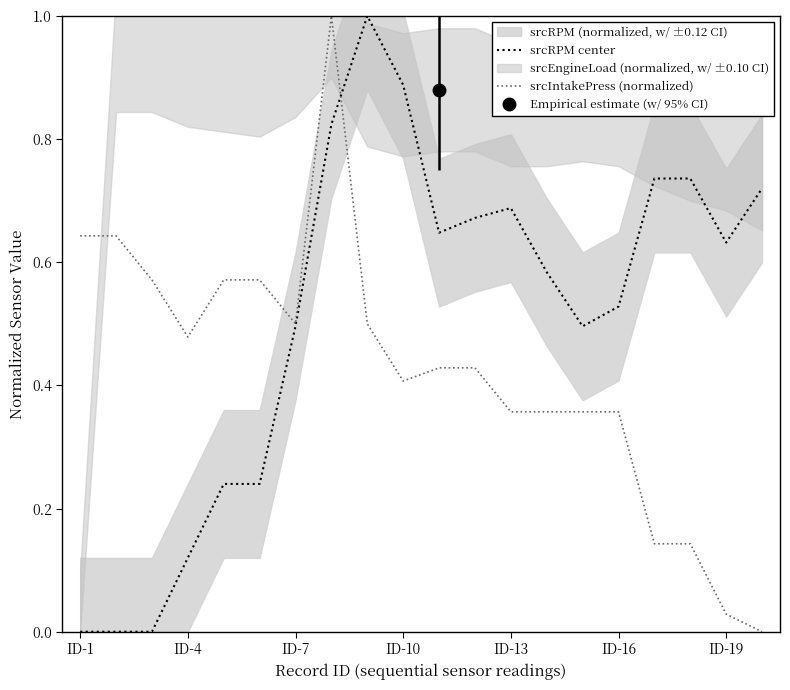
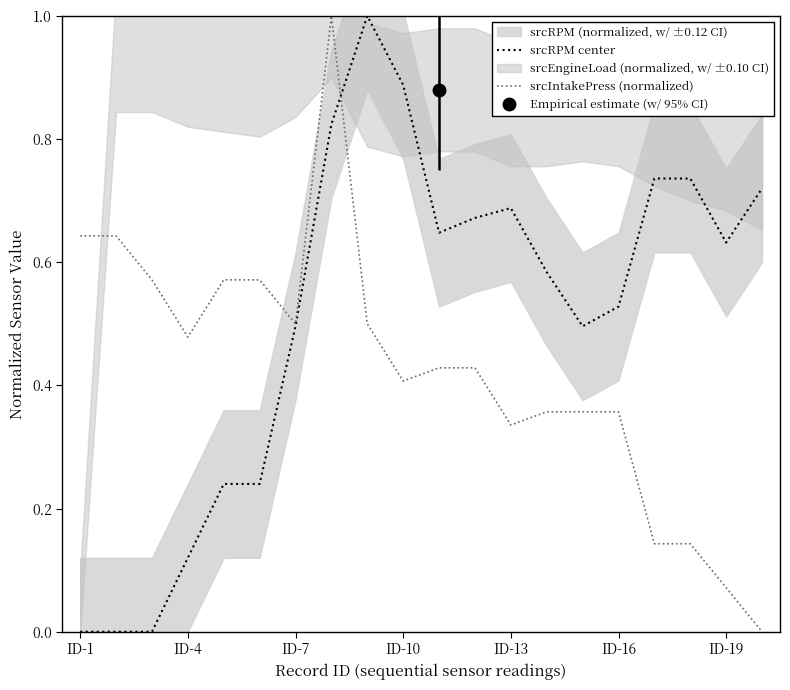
srcIntakePress (normalized), ID-13: 0.36 -> 0.34
srcIntakePress (normalized), ID-19: 0.03 -> 0.07
